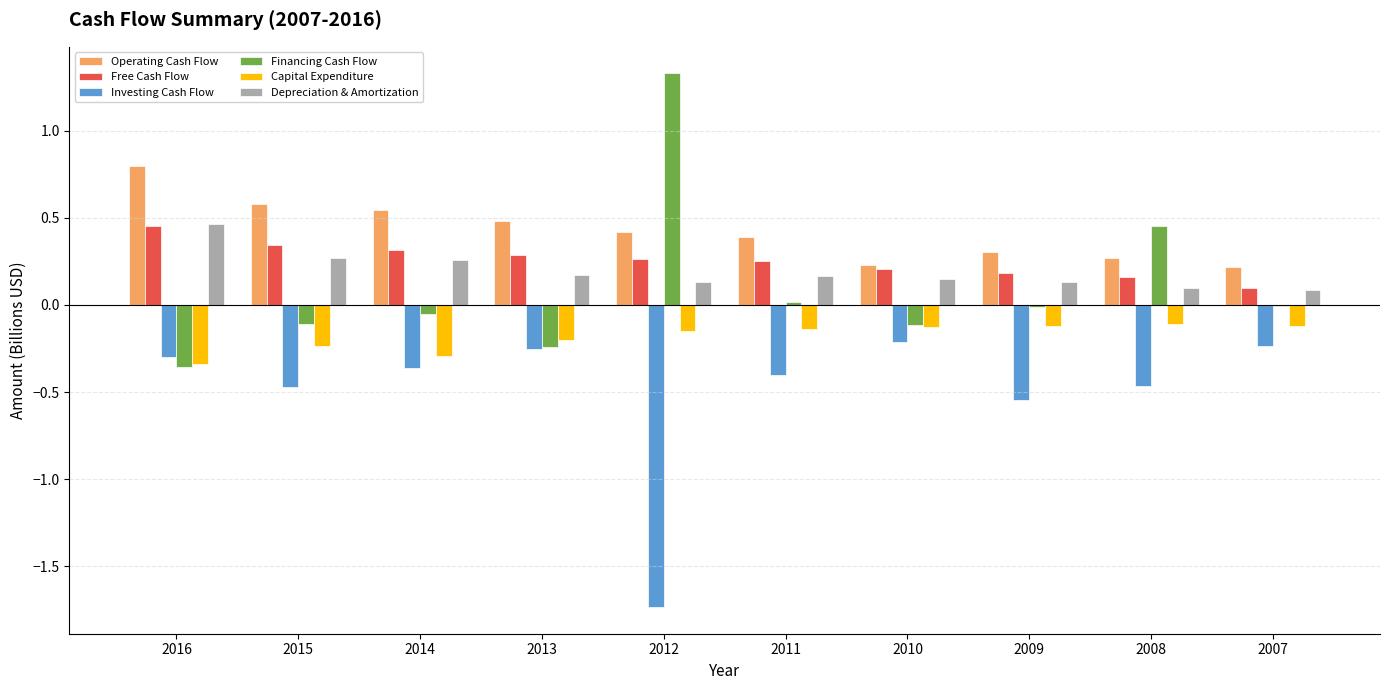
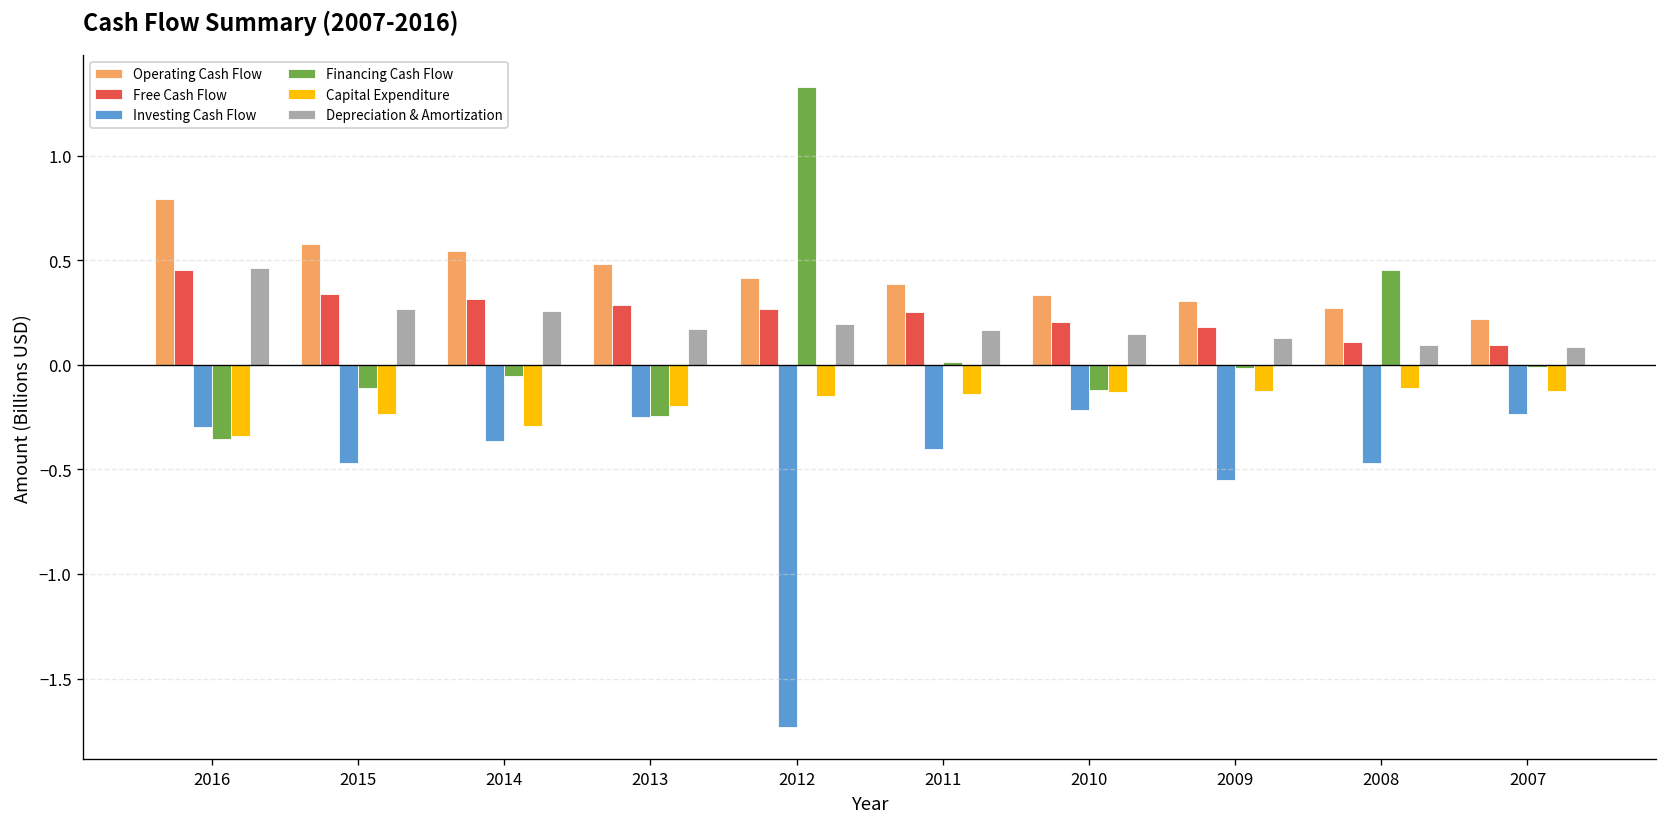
Depreciation & Amortization, 2012: 0.13 -> 0.19
Operating Cash Flow, 2010: 0.23 -> 0.33
Free Cash Flow, 2008: 0.16 -> 0.11
